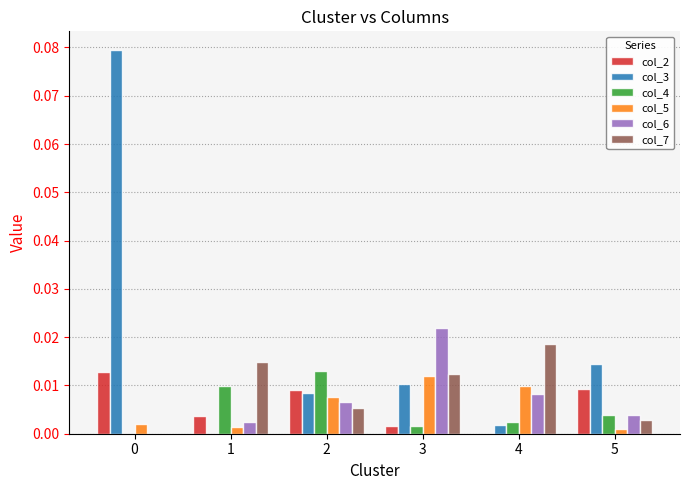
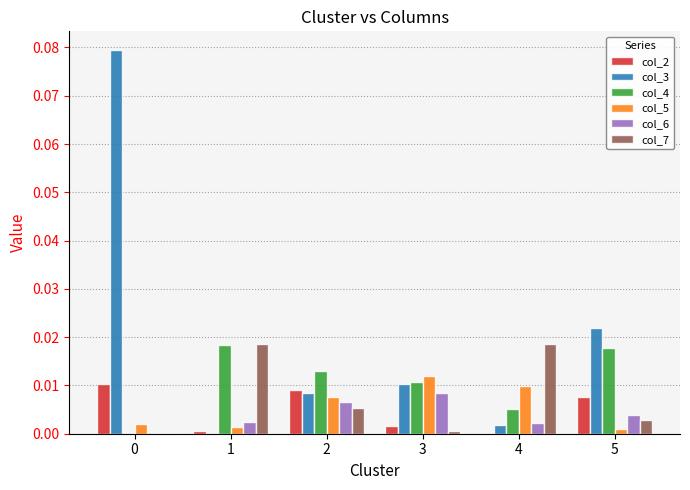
col_2, 0: 0.013 -> 0.010
col_2, 1: 0.004 -> 0.001
col_4, 1: 0.010 -> 0.018
col_7, 1: 0.015 -> 0.019
col_4, 3: 0.002 -> 0.011
col_6, 3: 0.022 -> 0.008
col_7, 3: 0.012 -> 0.001
col_4, 4: 0.002 -> 0.005
col_6, 4: 0.008 -> 0.002
col_2, 5: 0.009 -> 0.008
col_3, 5: 0.015 -> 0.022
col_4, 5: 0.004 -> 0.018
